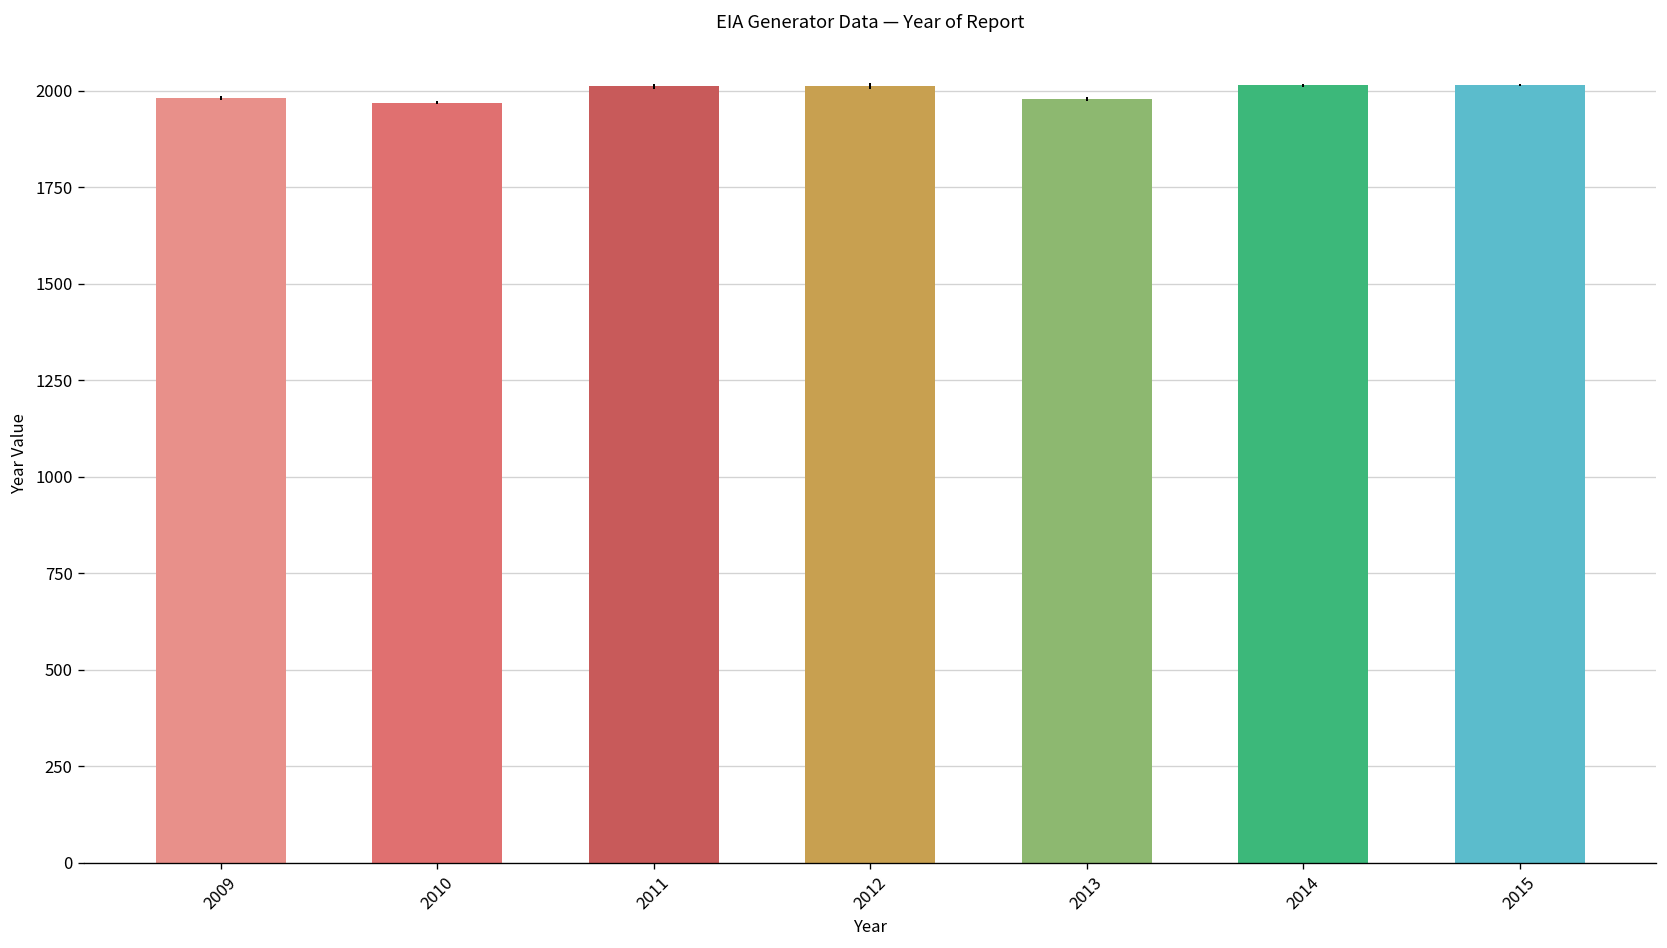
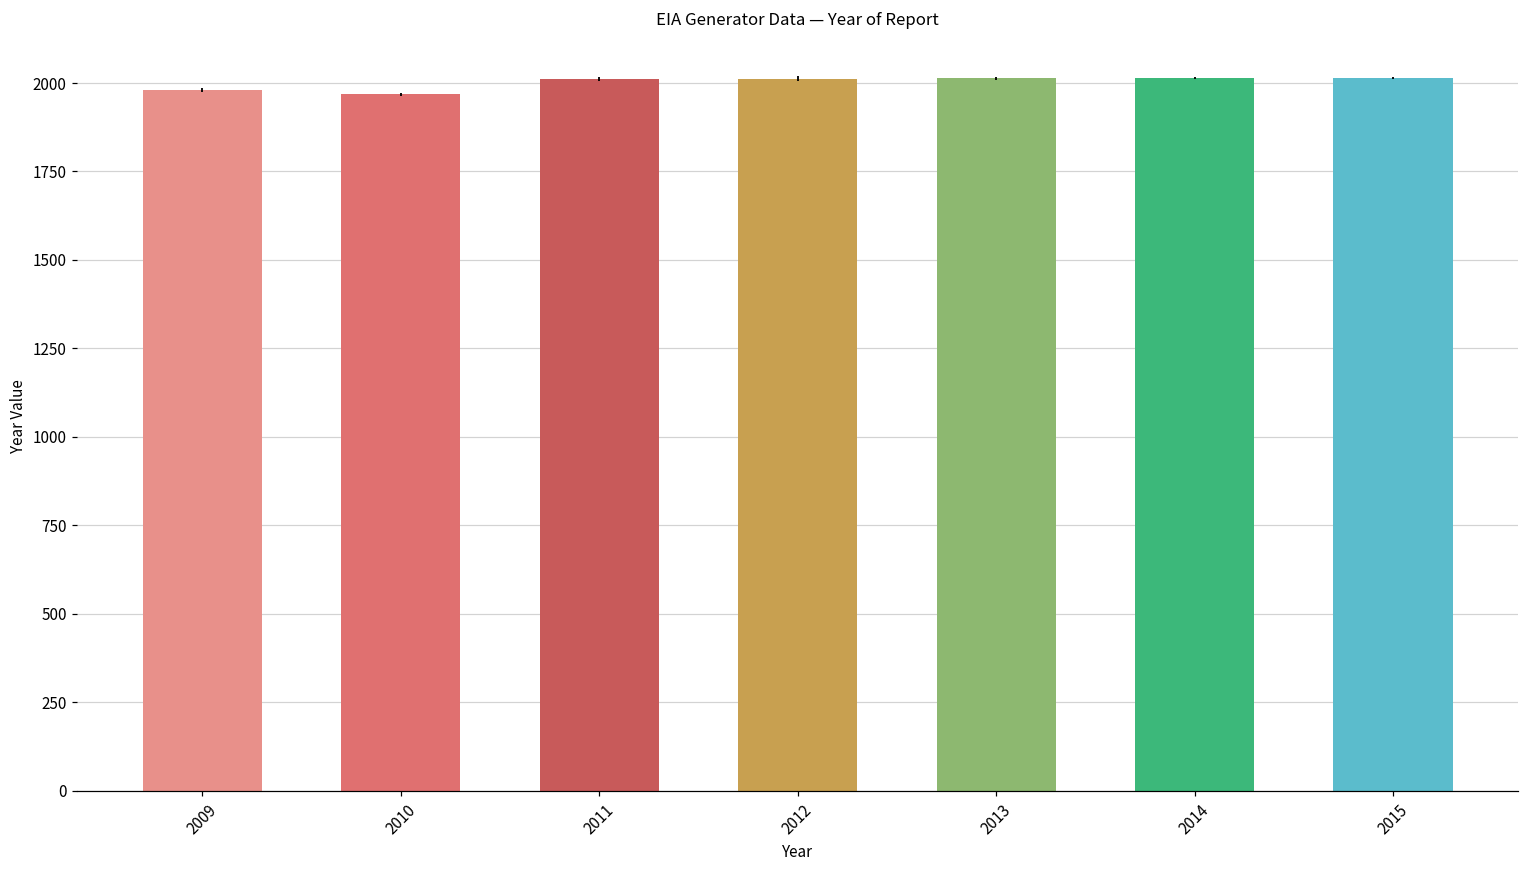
2013: 1980 -> 2010
